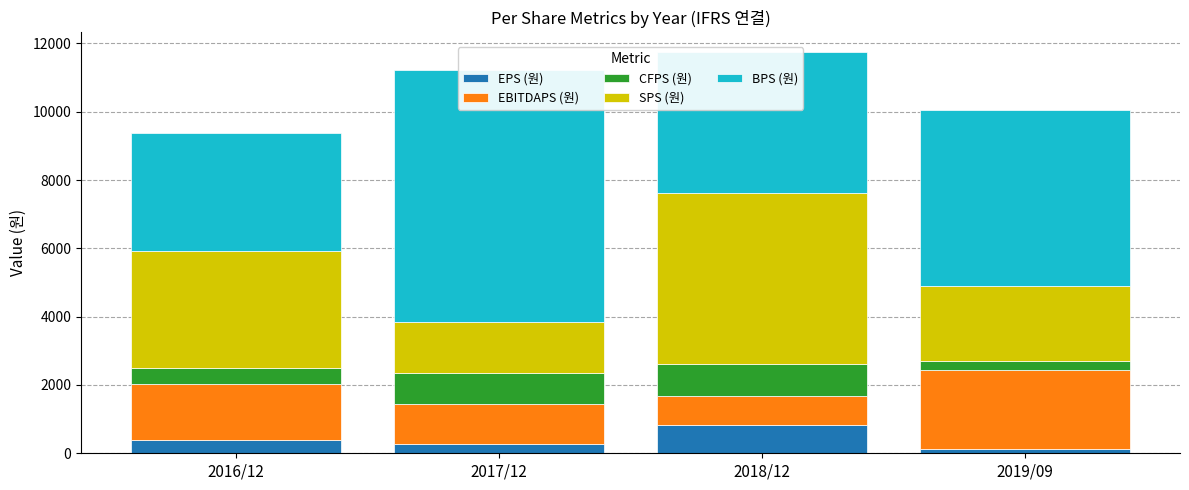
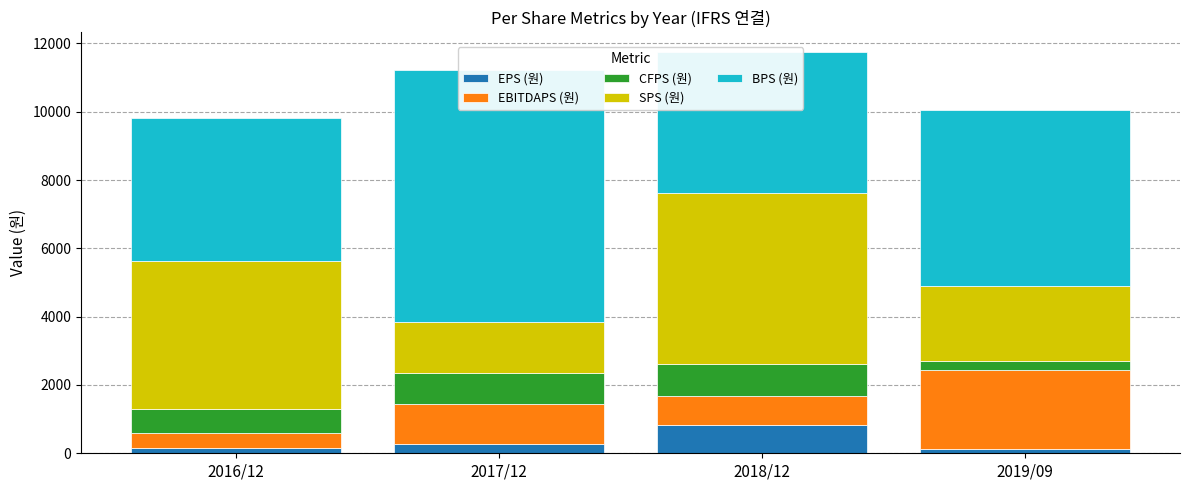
EPS (원), 2016/12: 400 -> 200
EBITDAPS (원), 2016/12: 1600 -> 400
CFPS (원), 2016/12: 500 -> 700
SPS (원), 2016/12: 3400 -> 4300
BPS (원), 2016/12: 3500 -> 4200
